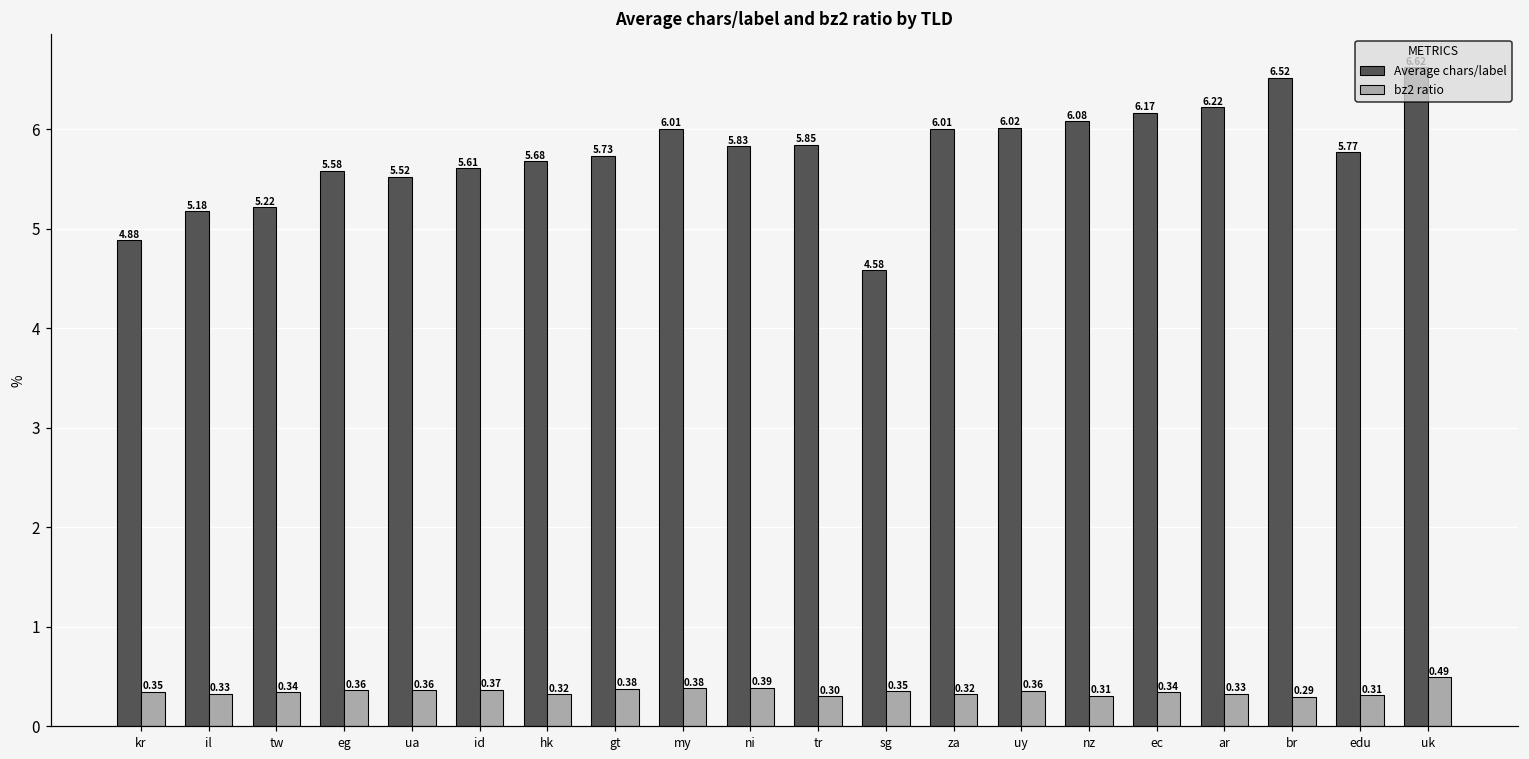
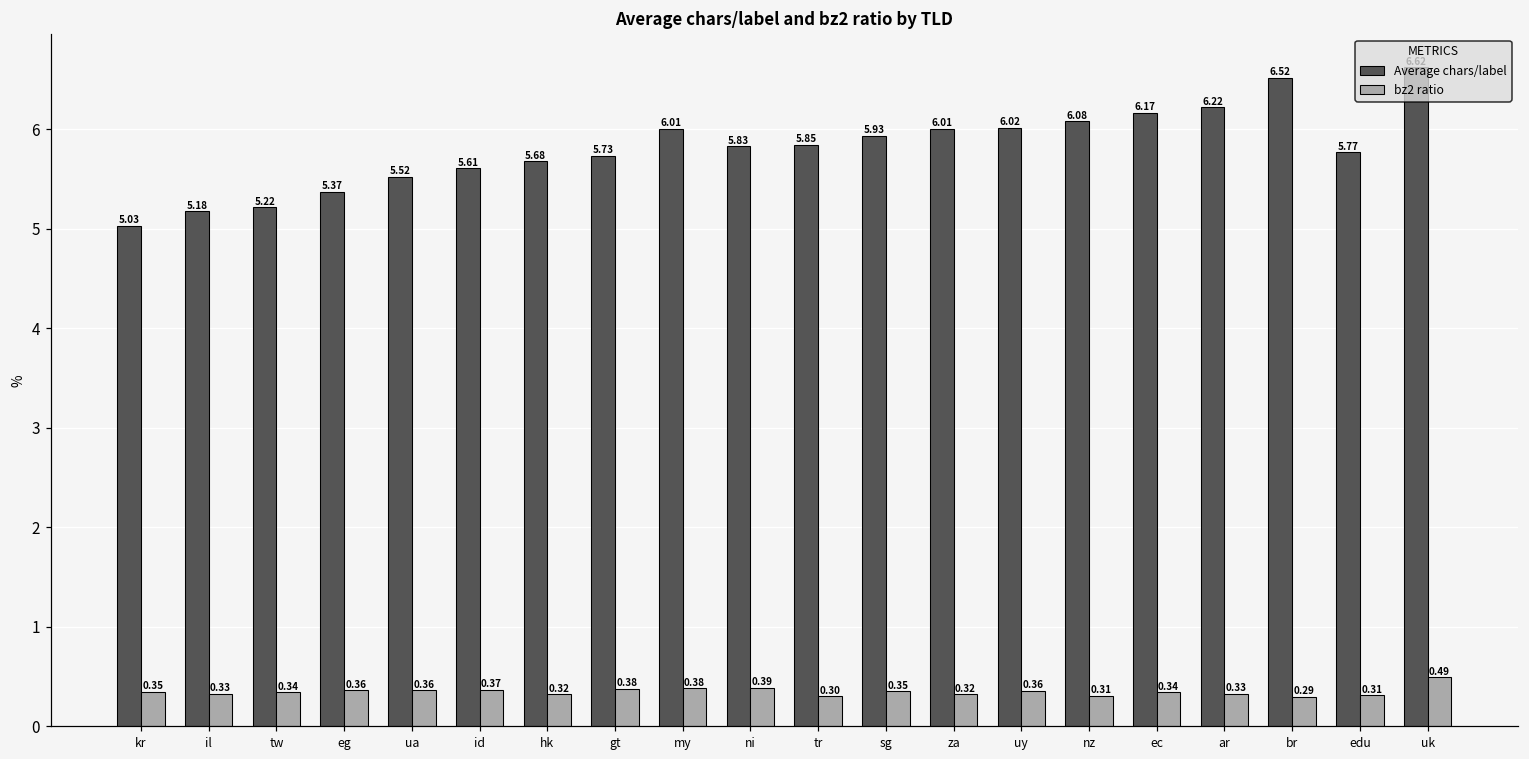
Average chars/label, kr: 4.88 -> 5.03
Average chars/label, eg: 5.58 -> 5.37
Average chars/label, sg: 4.58 -> 5.93
